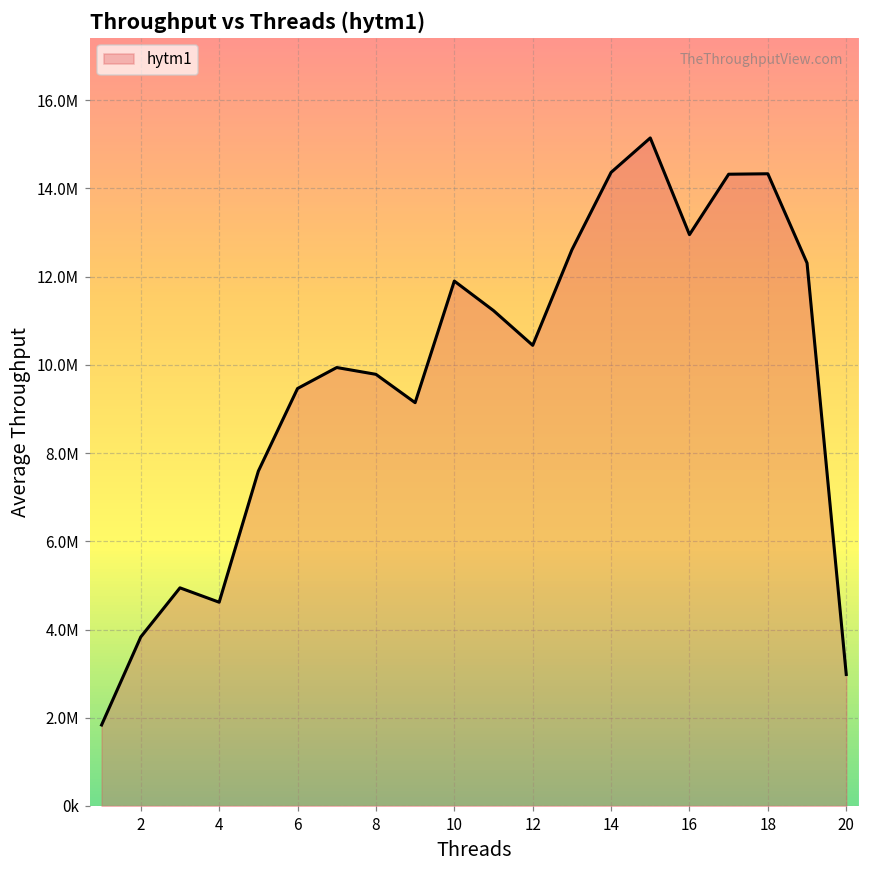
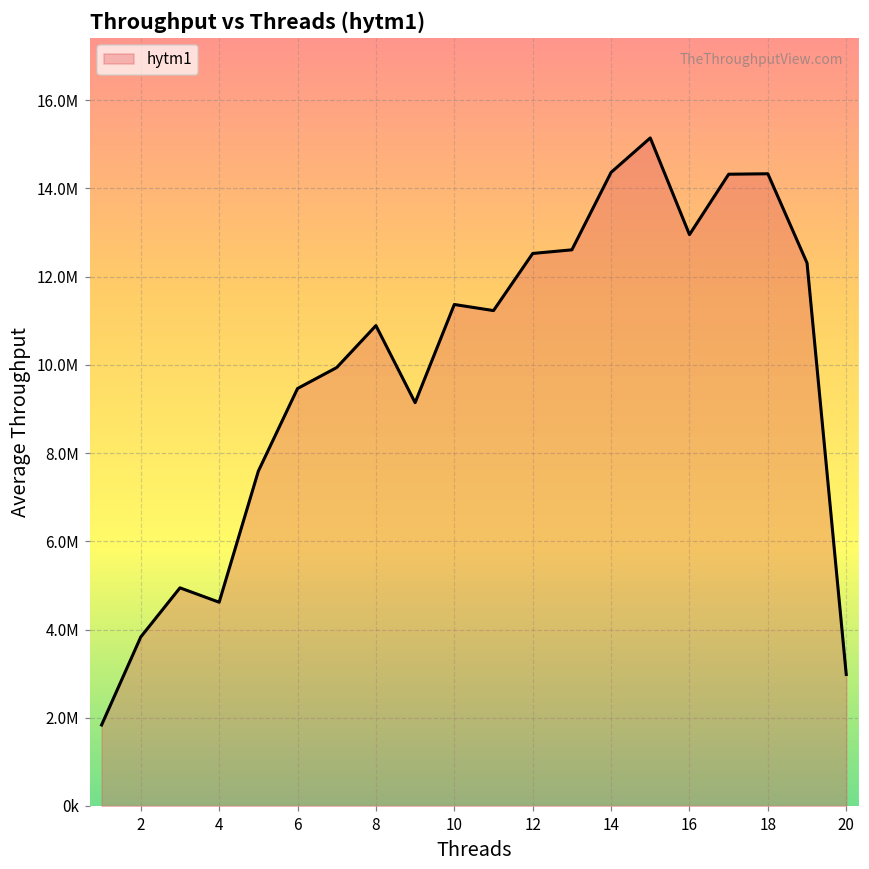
8: 9800000 -> 10900000
10: 11900000 -> 11400000
12: 10400000 -> 12500000
